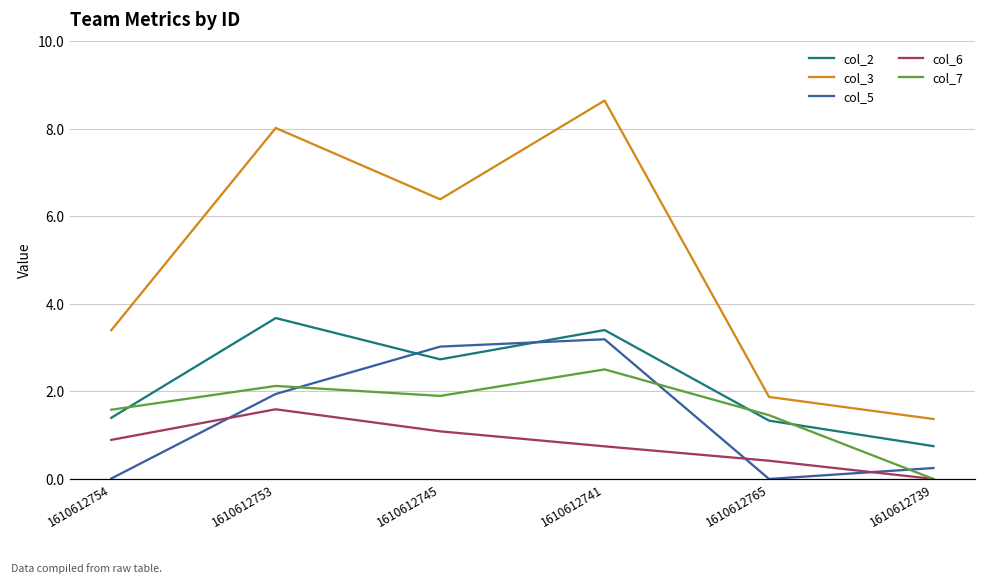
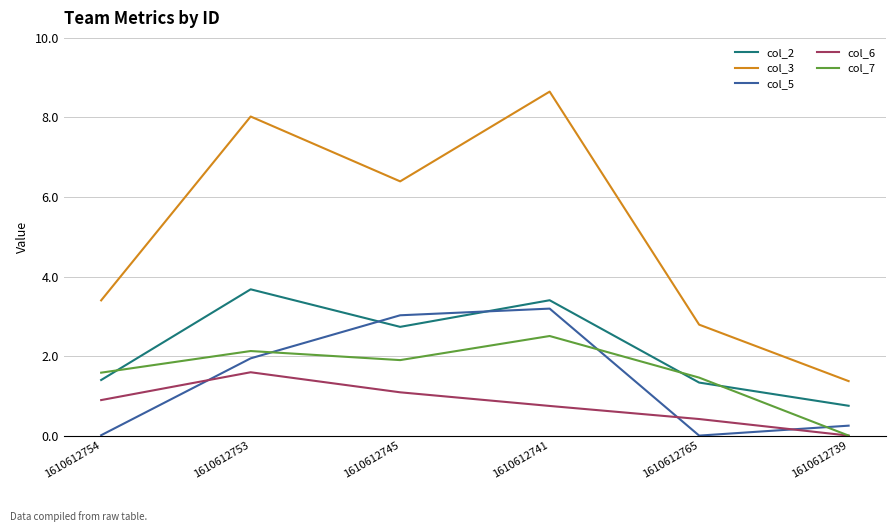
col_3, 1610612765: 1.9 -> 2.8
